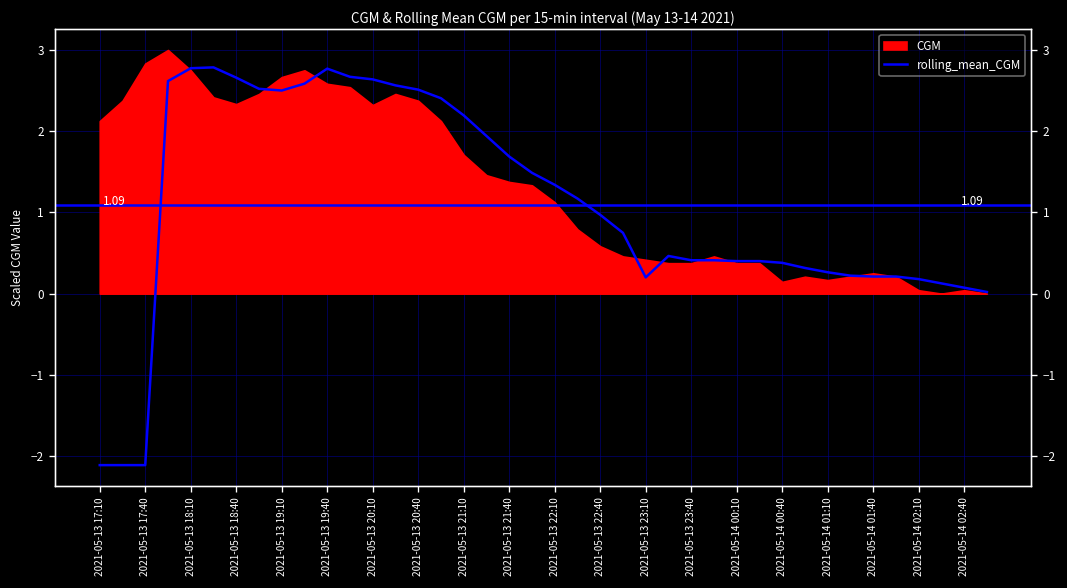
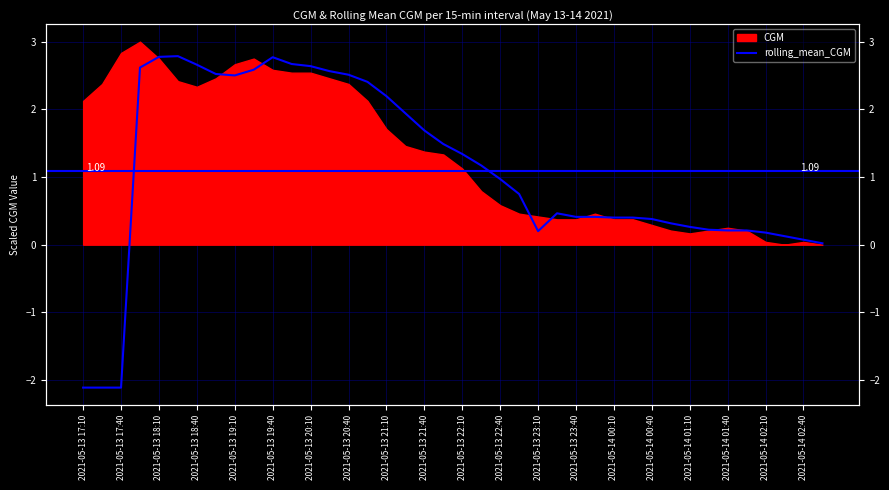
CGM, 2021-05-13 20:10: 2.3 -> 2.5
CGM, 2021-05-14 00:40: 0.1 -> 0.3
